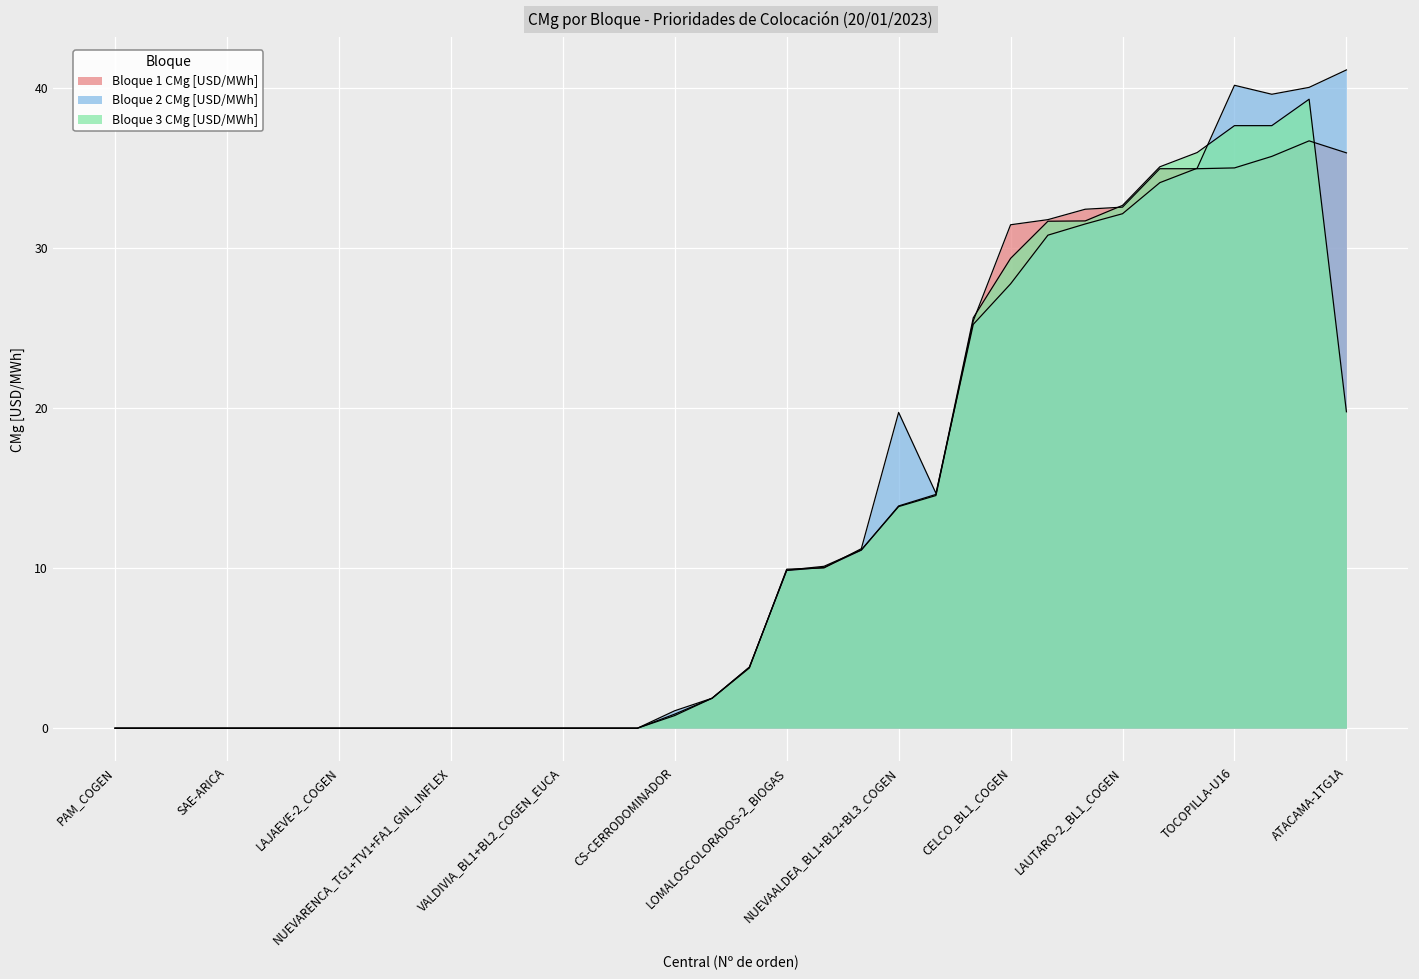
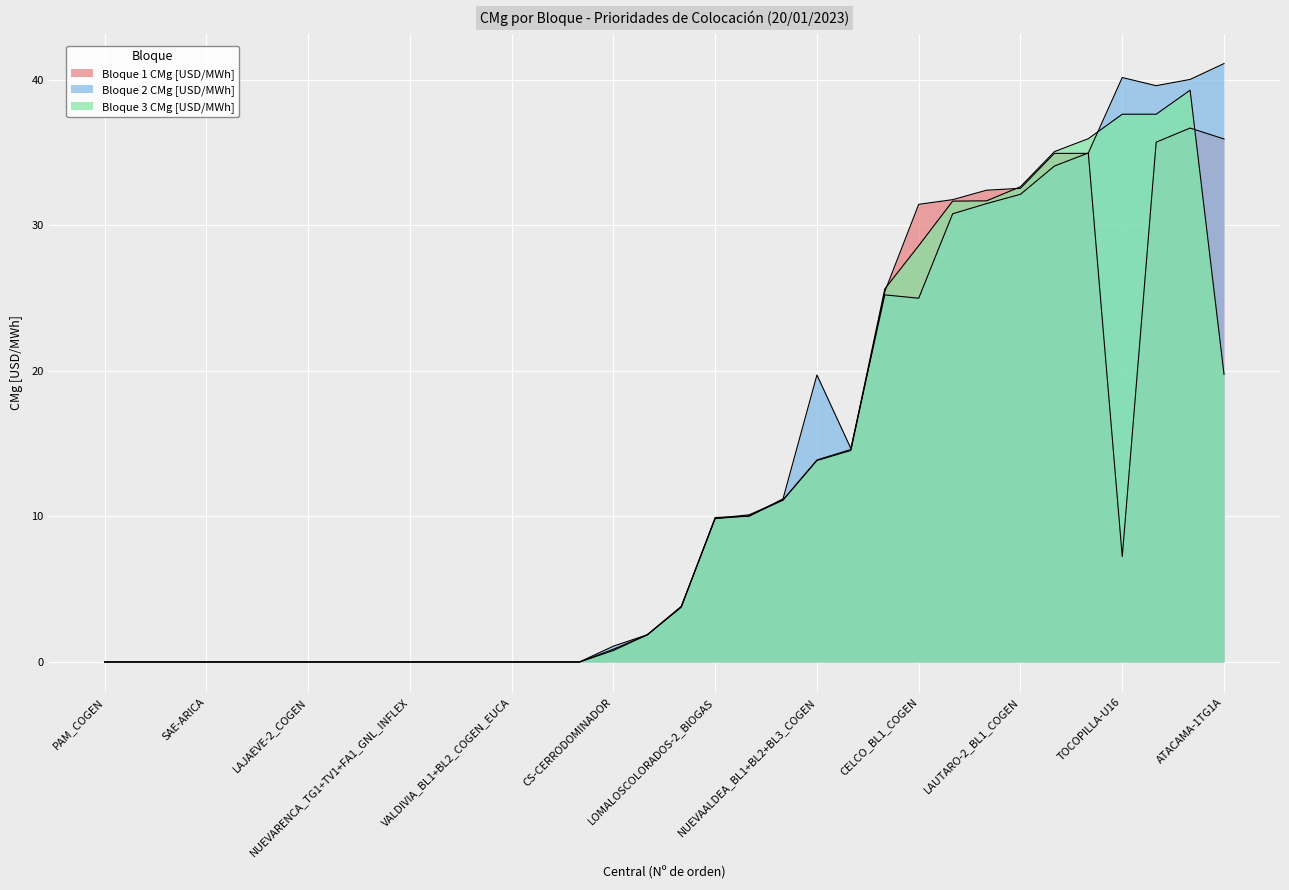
Bloque 2 CMg [USD/MWh], CELCO_BL1_COGEN: 27.8 -> 25.0
Bloque 3 CMg [USD/MWh], CELCO_BL1_COGEN: 29.3 -> 28.6
Bloque 1 CMg [USD/MWh], TOCOPILLA-U16: 35.0 -> 7.2
